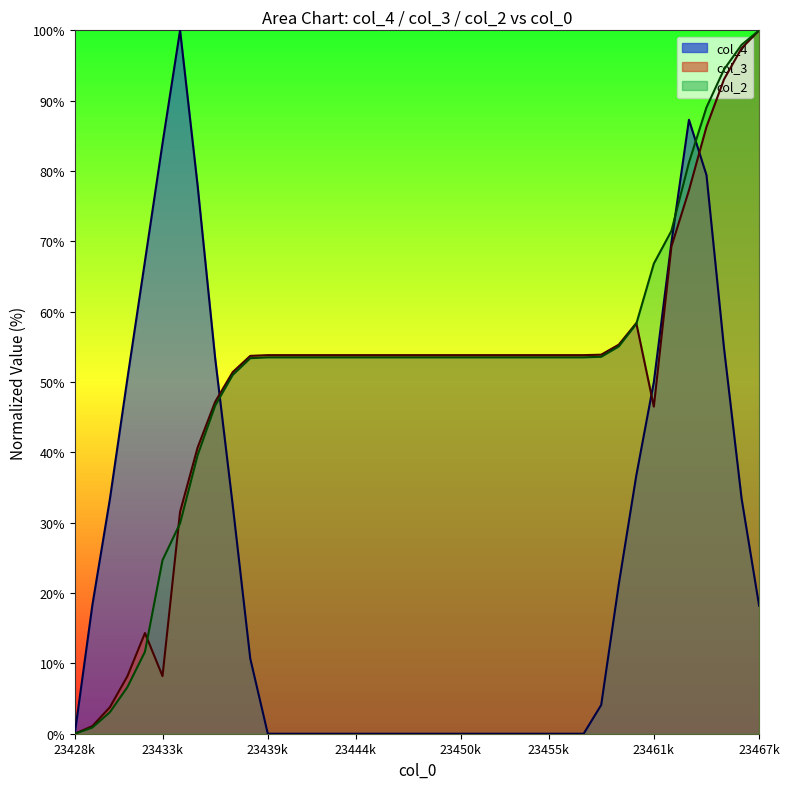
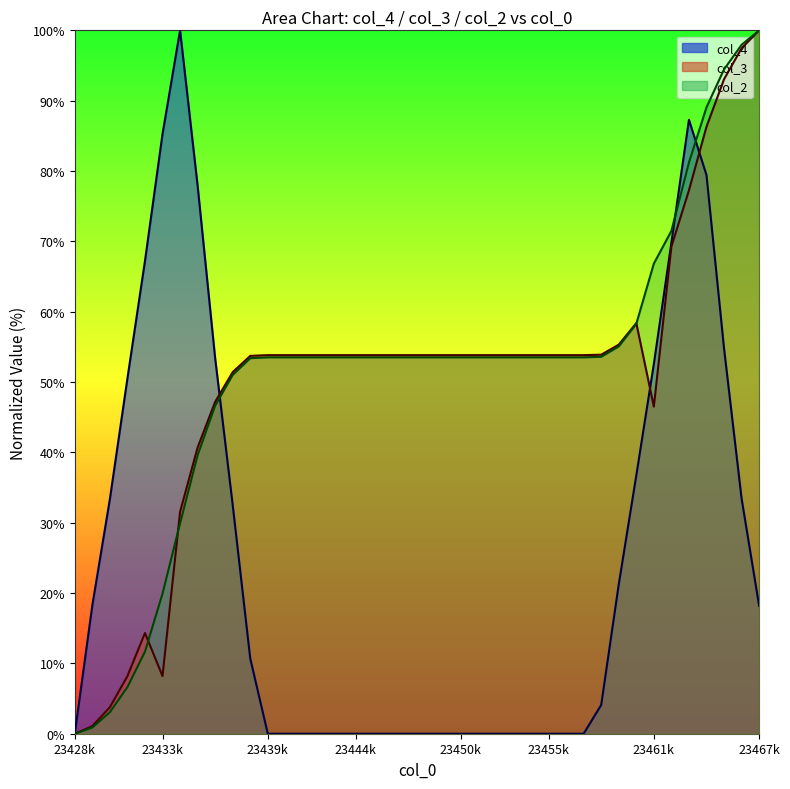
col_4, 23433k: 84% -> 85%
col_2, 23433k: 25% -> 20%
col_4, 23461k: 50% -> 53%
